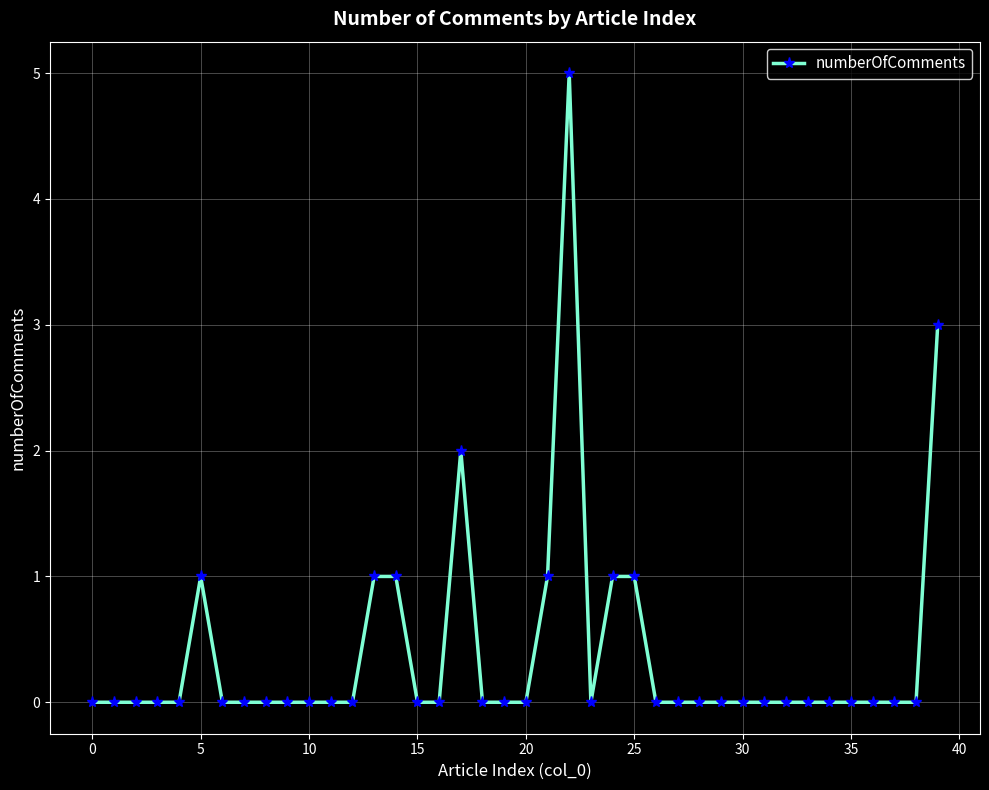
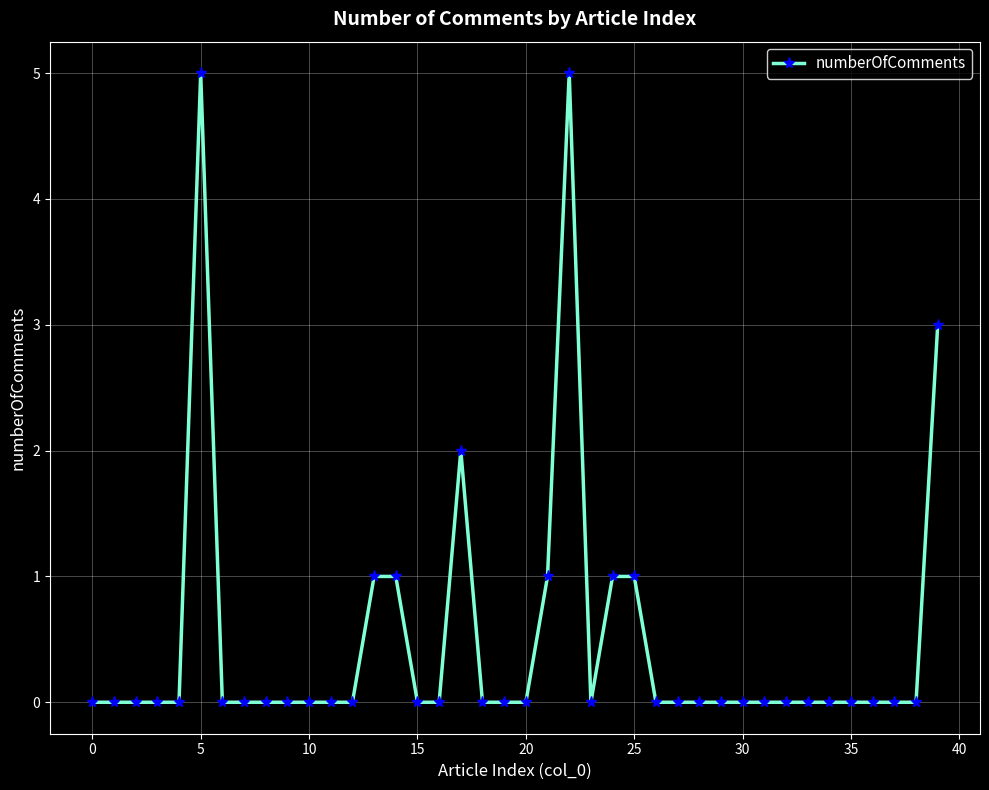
5: 1 -> 5
